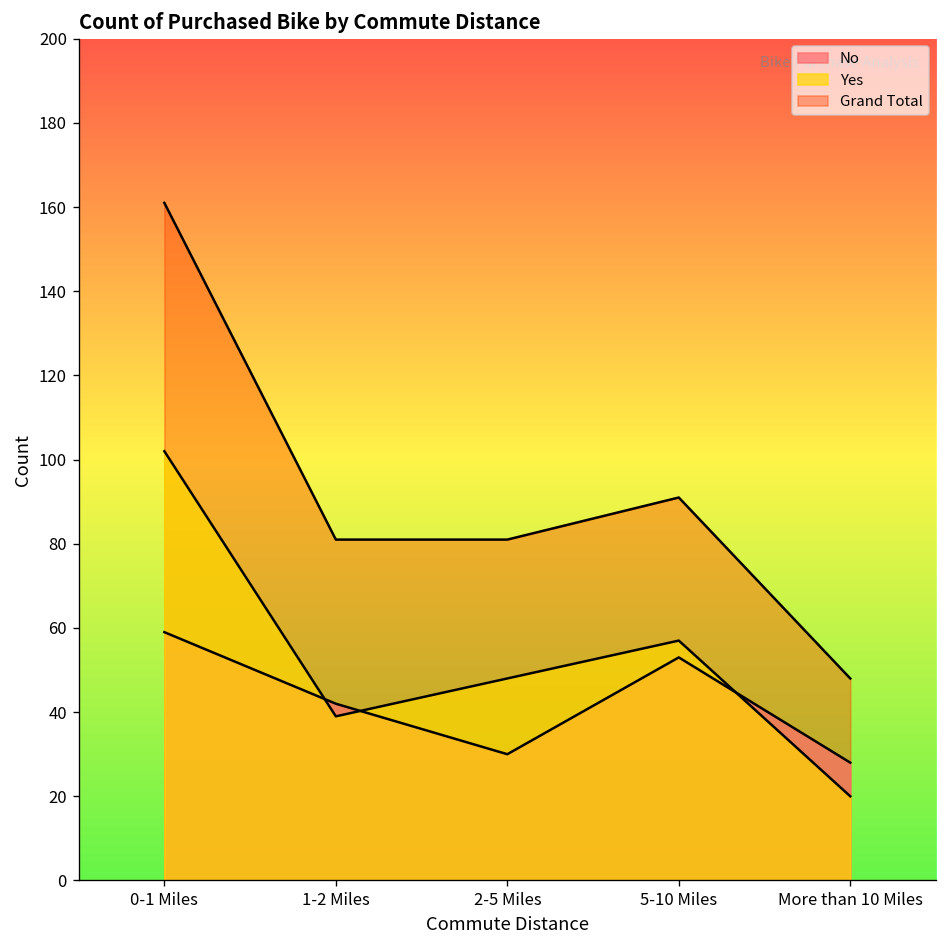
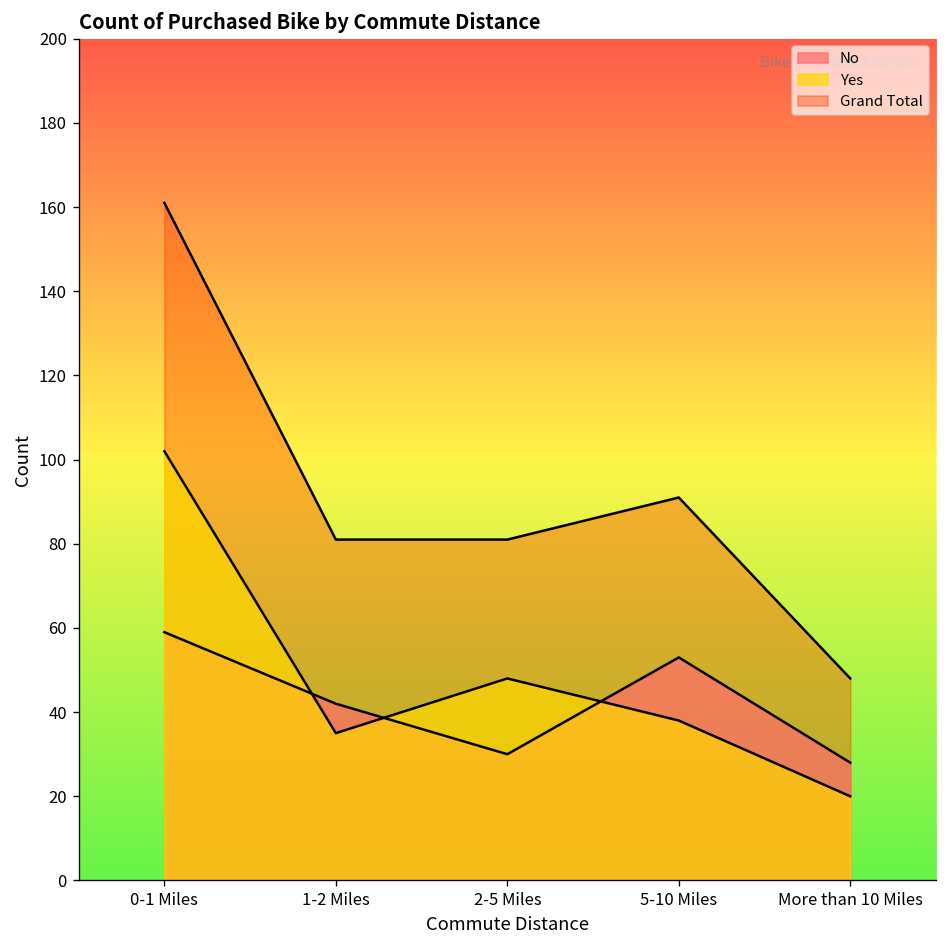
Yes, 1-2 Miles: 39 -> 35
Yes, 5-10 Miles: 57 -> 38
